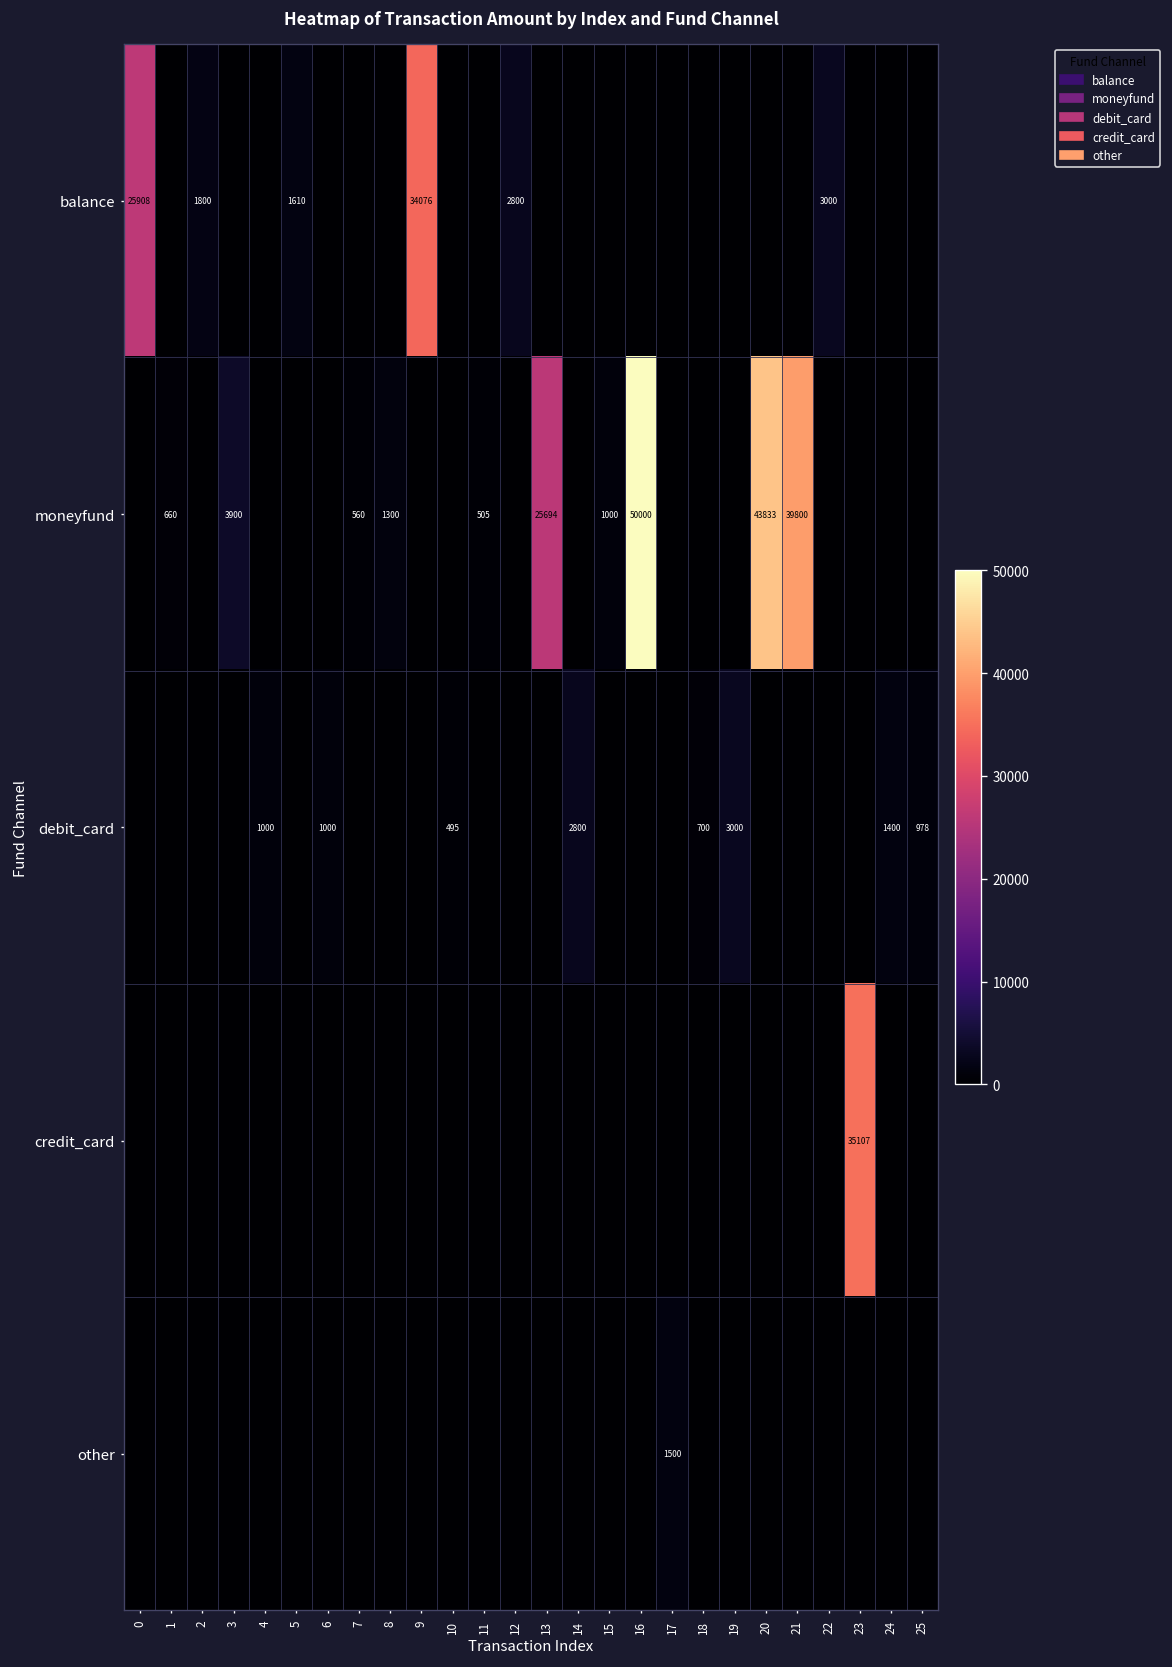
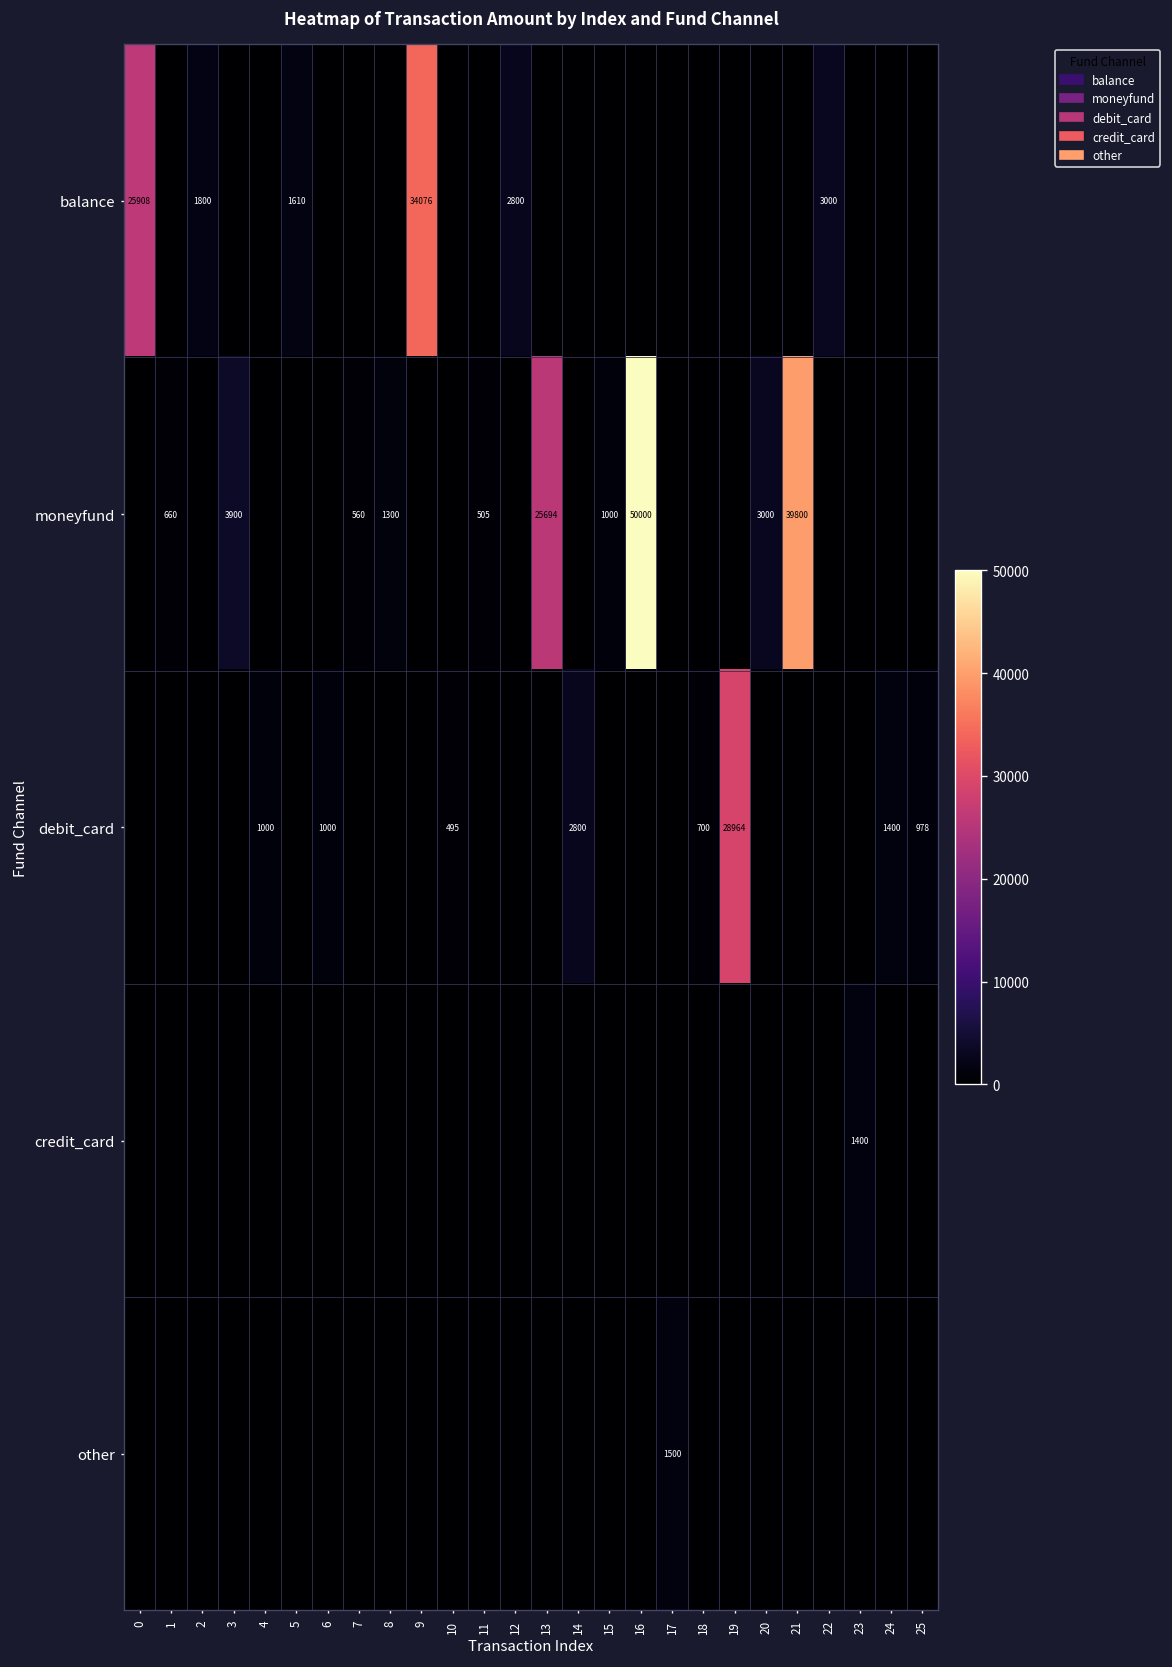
moneyfund, 20: 43833 -> 3000
debit_card, 19: 3000 -> 28964
credit_card, 23: 35107 -> 1400
